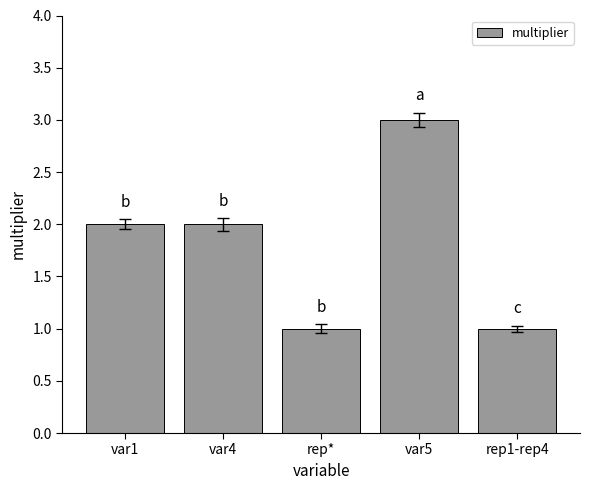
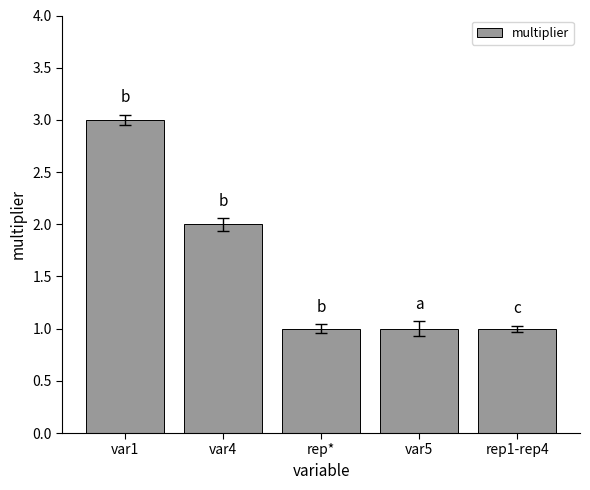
multiplier, var1: 2 -> 3
multiplier, var5: 3 -> 1
